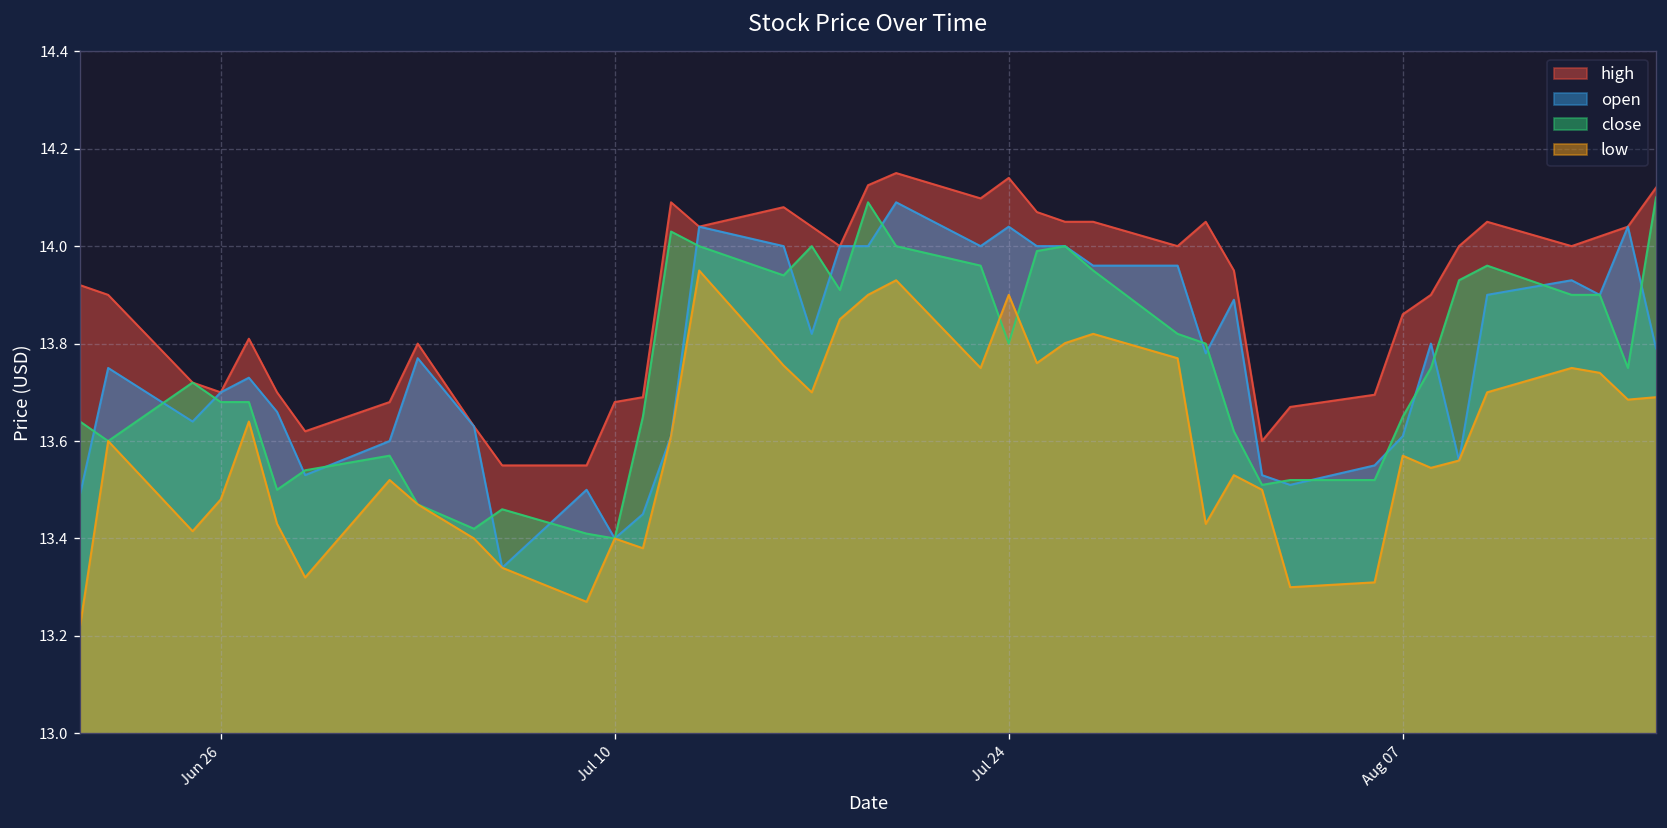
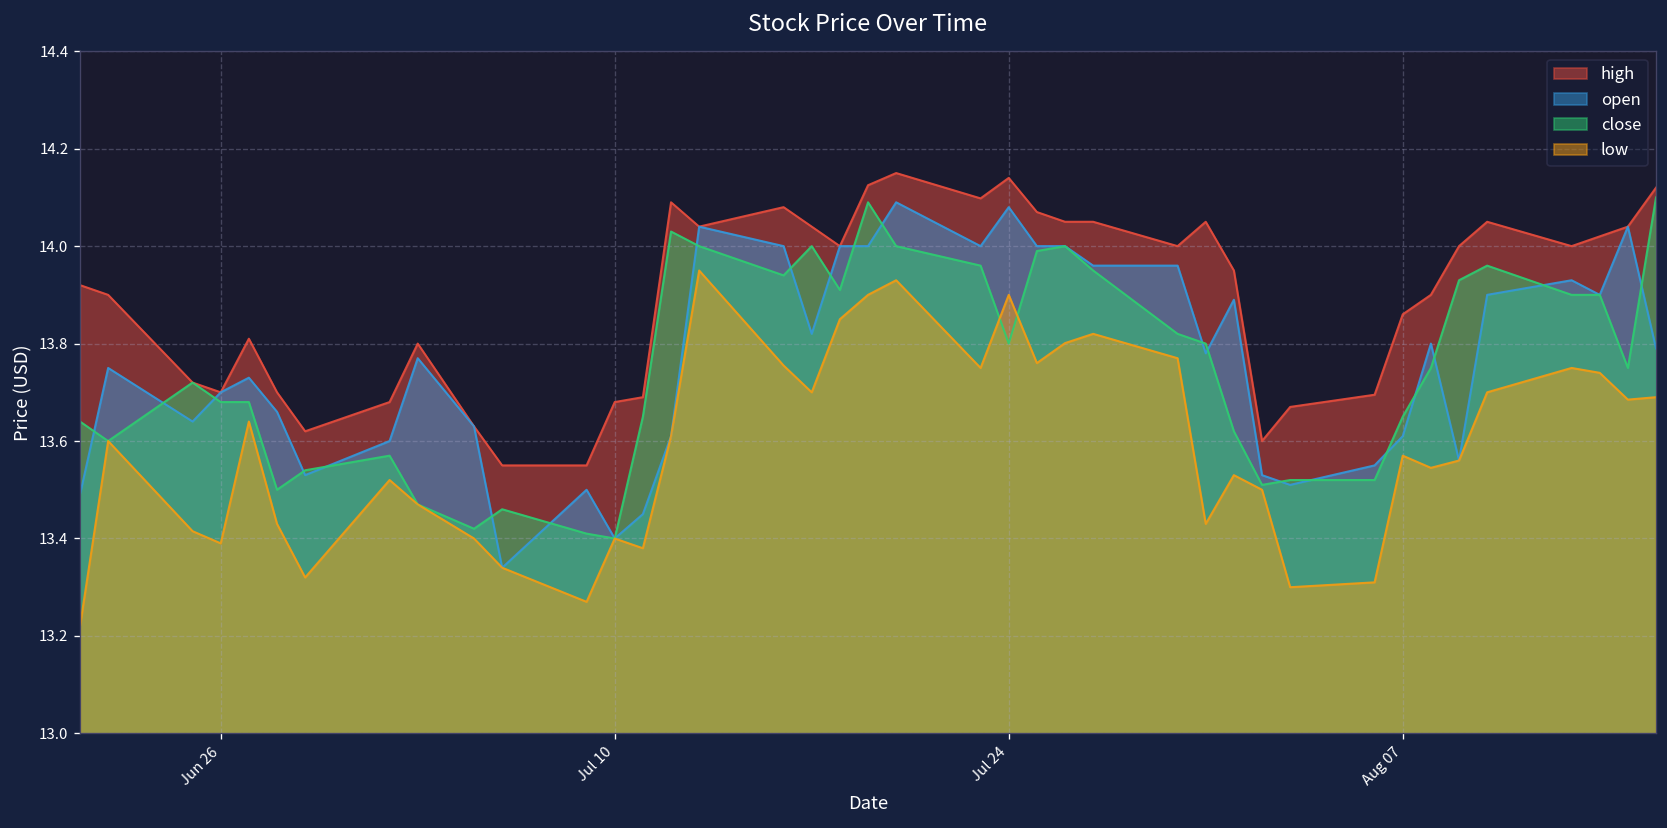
low, Jun 26: 13.48 -> 13.39
open, Jul 24: 14.04 -> 14.08
